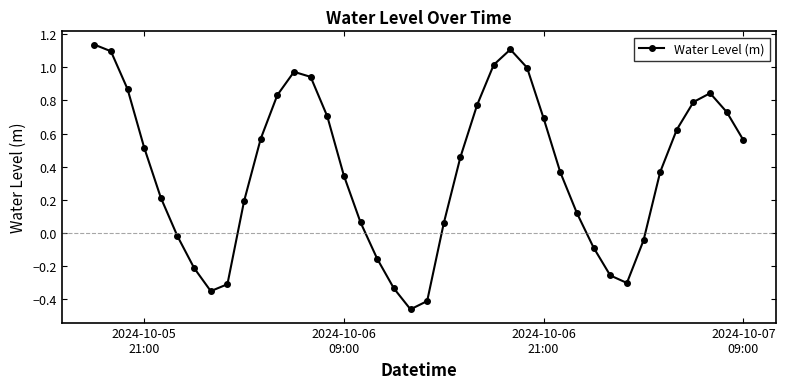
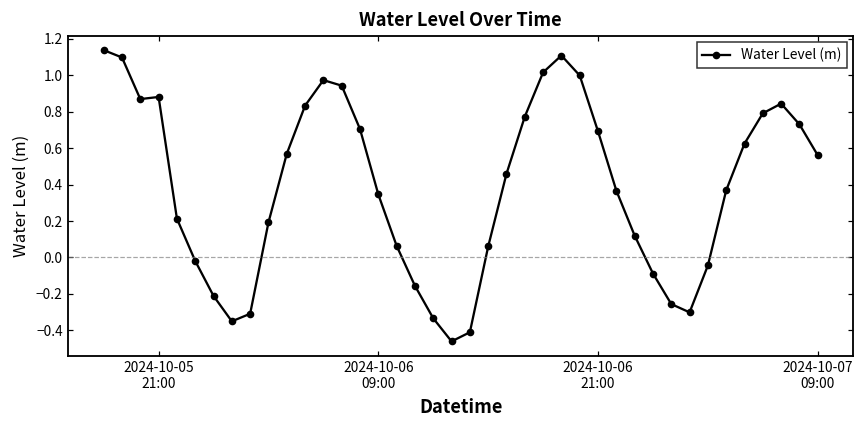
2024-10-05 21:00: 0.52 -> 0.88
